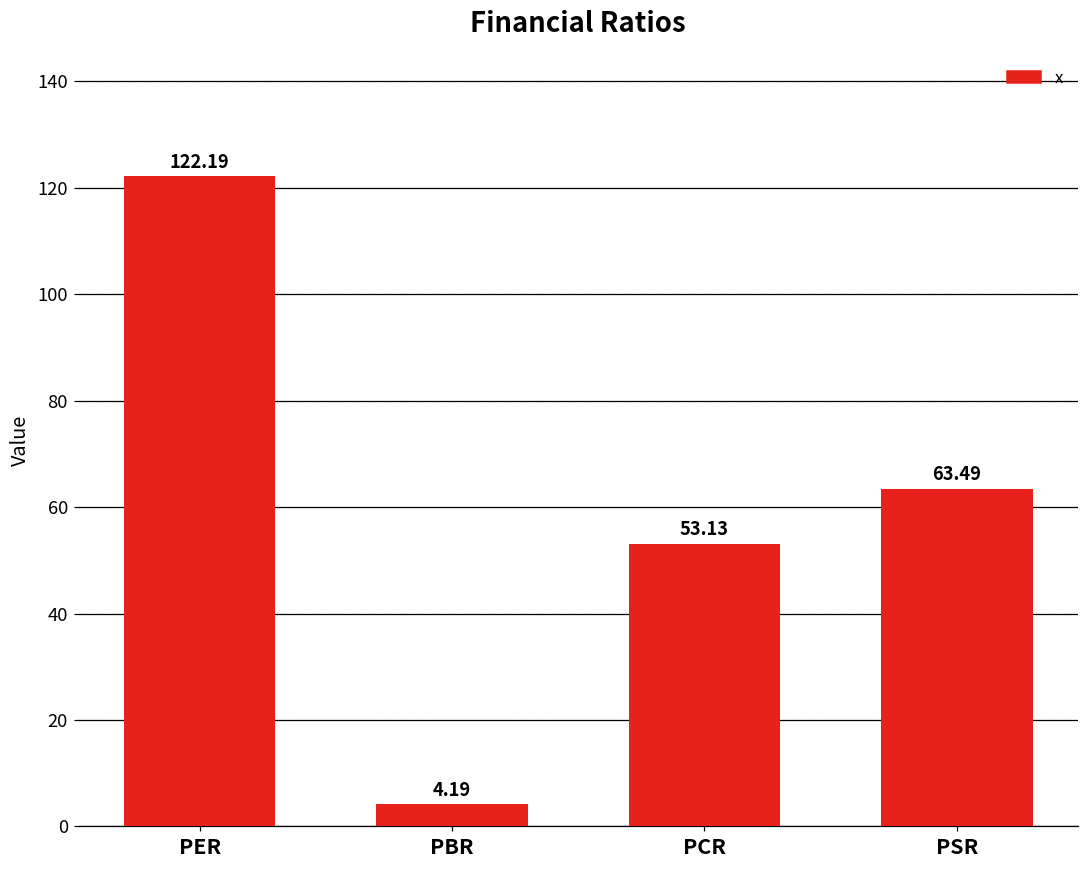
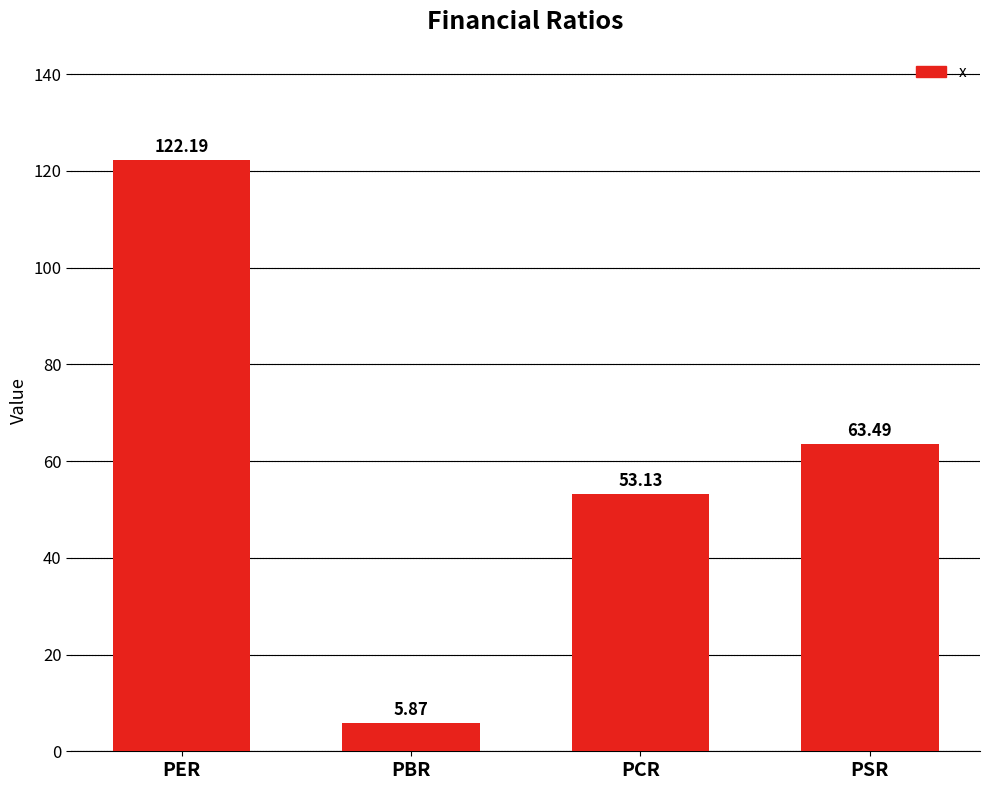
PBR: 4.19 -> 5.87
